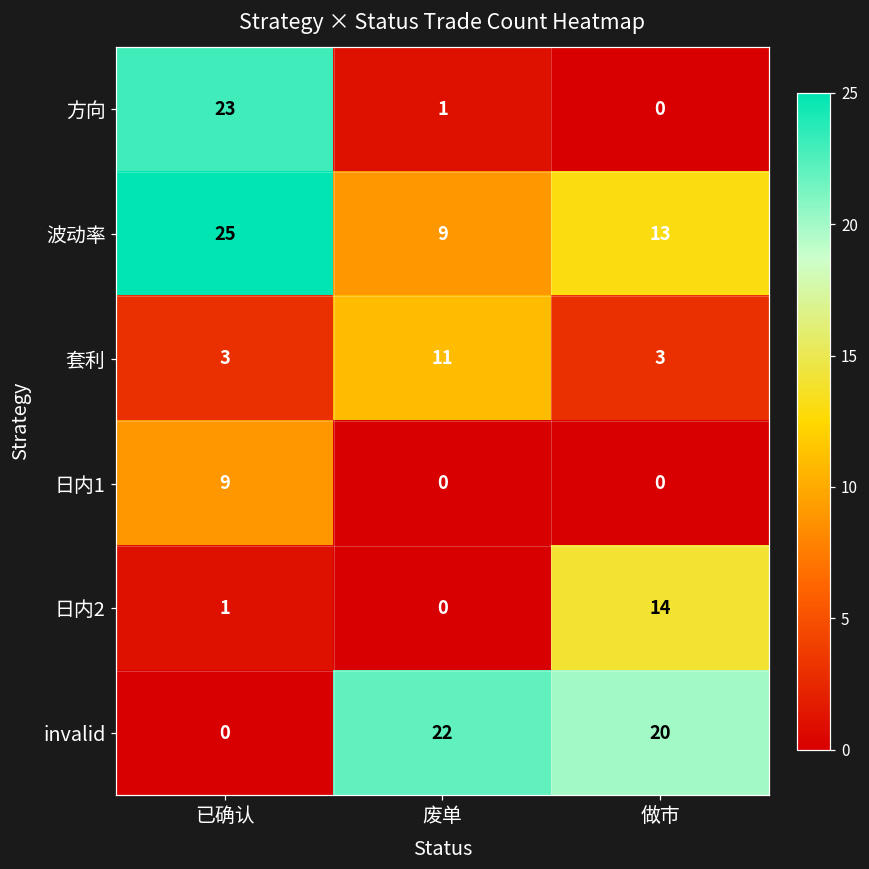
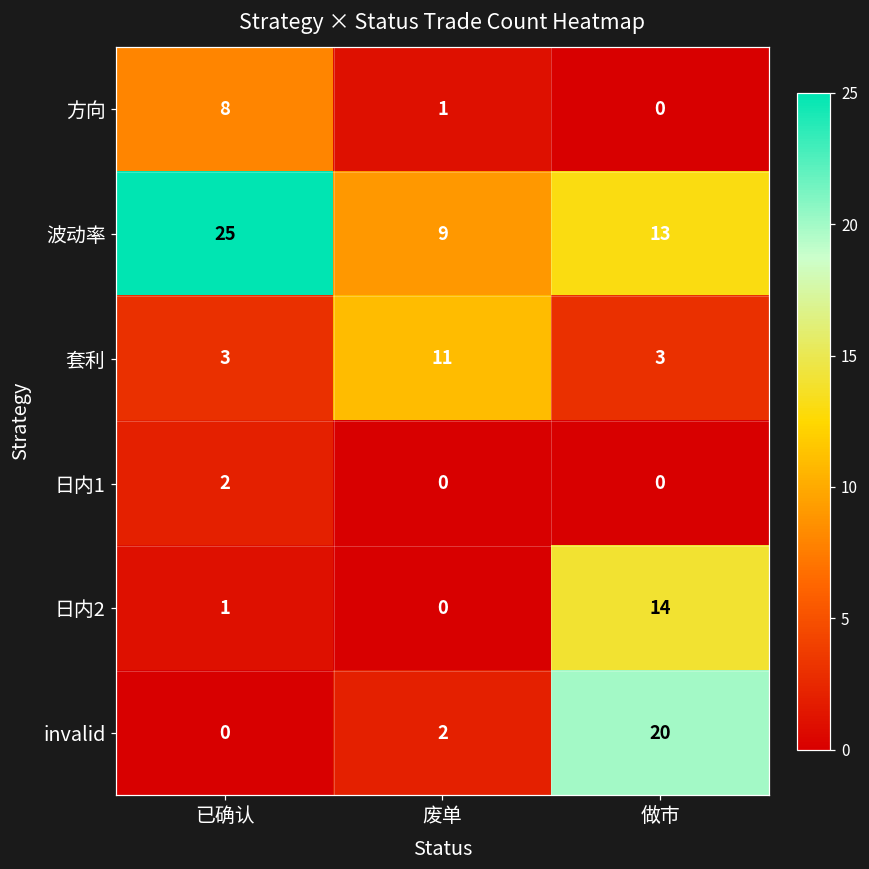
方向, 已确认: 23 -> 8
日内1, 已确认: 9 -> 2
invalid, 废单: 22 -> 2
